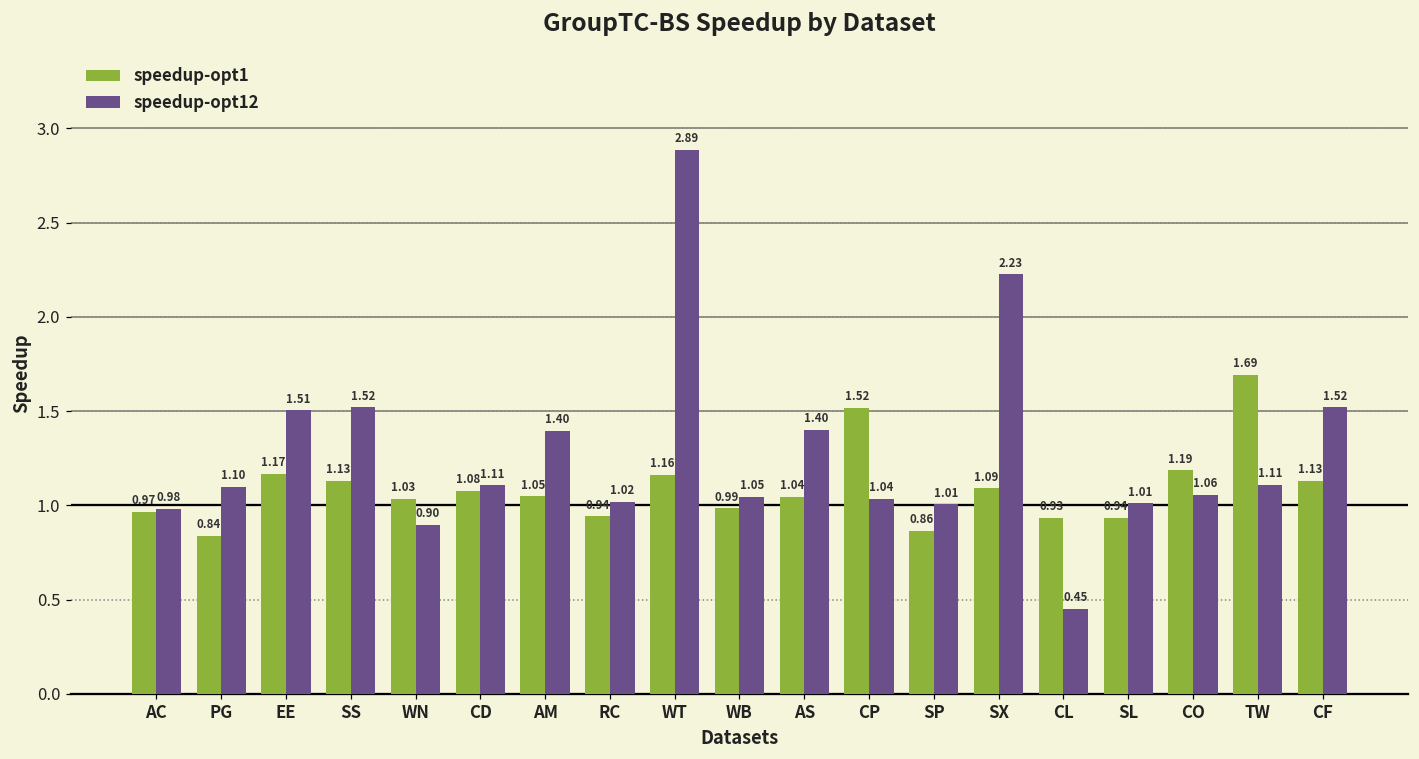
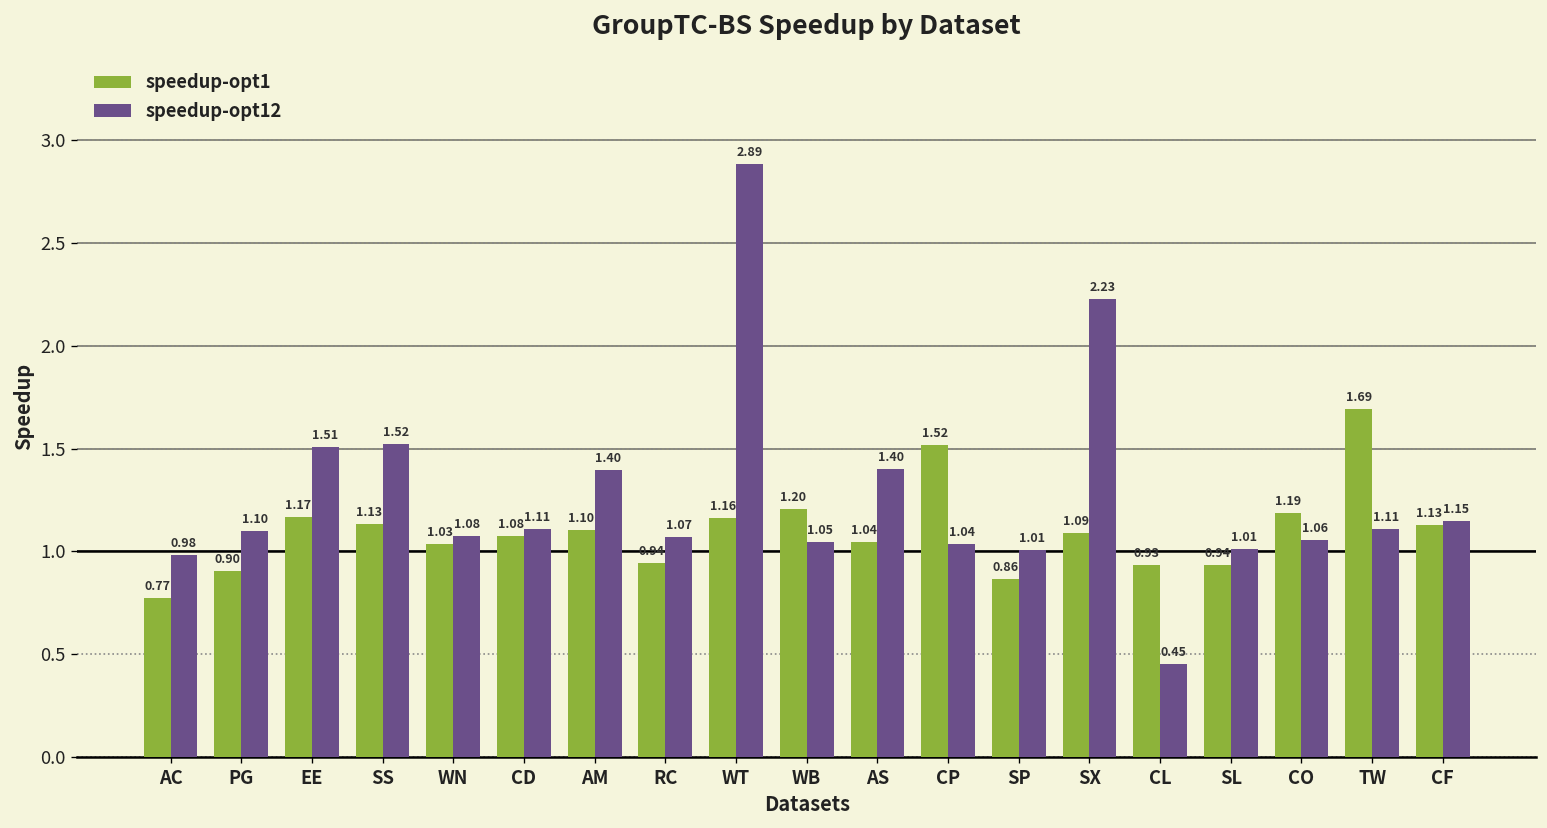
speedup-opt1, AC: 0.97 -> 0.77
speedup-opt1, PG: 0.84 -> 0.90
speedup-opt12, WN: 0.90 -> 1.08
speedup-opt1, AM: 1.05 -> 1.10
speedup-opt12, RC: 1.02 -> 1.07
speedup-opt1, WB: 0.99 -> 1.20
speedup-opt12, CF: 1.52 -> 1.15
